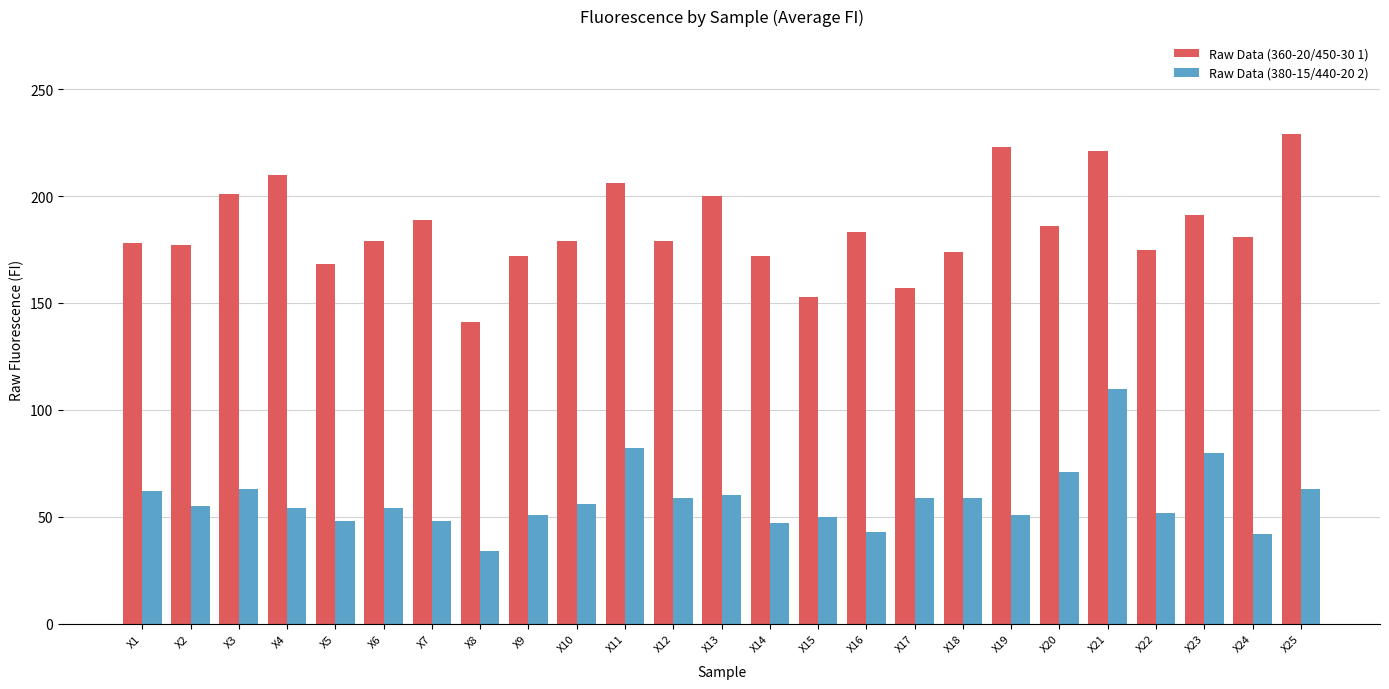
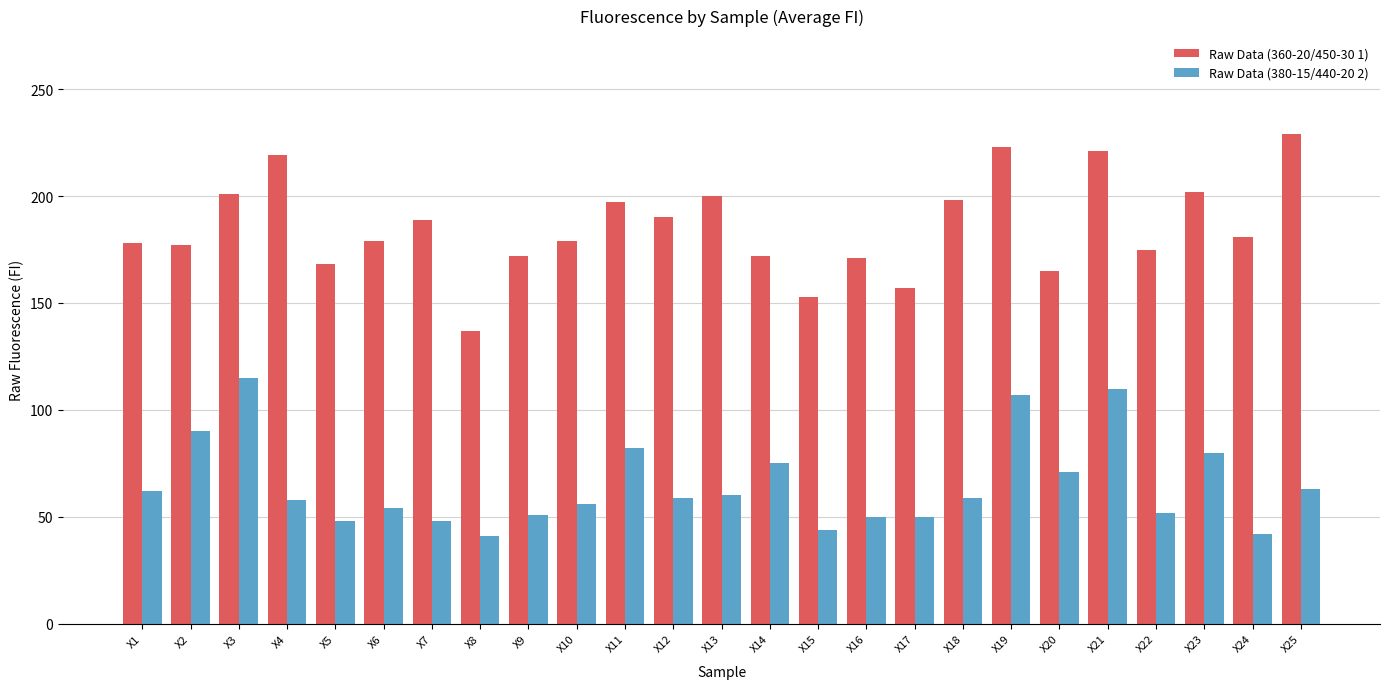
Raw Data (380-15/440-20 2), X2: 55 -> 90
Raw Data (380-15/440-20 2), X3: 63 -> 115
Raw Data (360-20/450-30 1), X4: 210 -> 219
Raw Data (380-15/440-20 2), X4: 54 -> 58
Raw Data (360-20/450-30 1), X8: 141 -> 137
Raw Data (380-15/440-20 2), X8: 34 -> 41
Raw Data (360-20/450-30 1), X11: 206 -> 197
Raw Data (360-20/450-30 1), X12: 179 -> 190
Raw Data (380-15/440-20 2), X14: 47 -> 75
Raw Data (380-15/440-20 2), X15: 50 -> 44
Raw Data (360-20/450-30 1), X16: 183 -> 171
Raw Data (380-15/440-20 2), X16: 43 -> 50
Raw Data (380-15/440-20 2), X17: 59 -> 50
Raw Data (360-20/450-30 1), X18: 174 -> 198
Raw Data (380-15/440-20 2), X19: 51 -> 107
Raw Data (360-20/450-30 1), X20: 186 -> 165
Raw Data (360-20/450-30 1), X23: 191 -> 202
